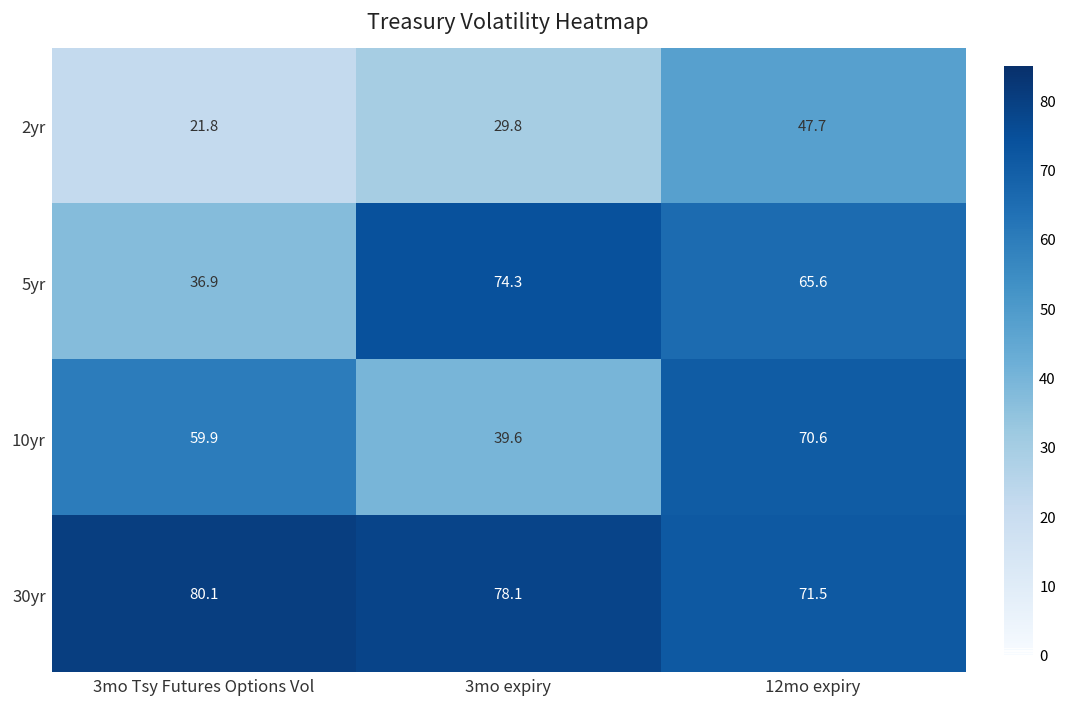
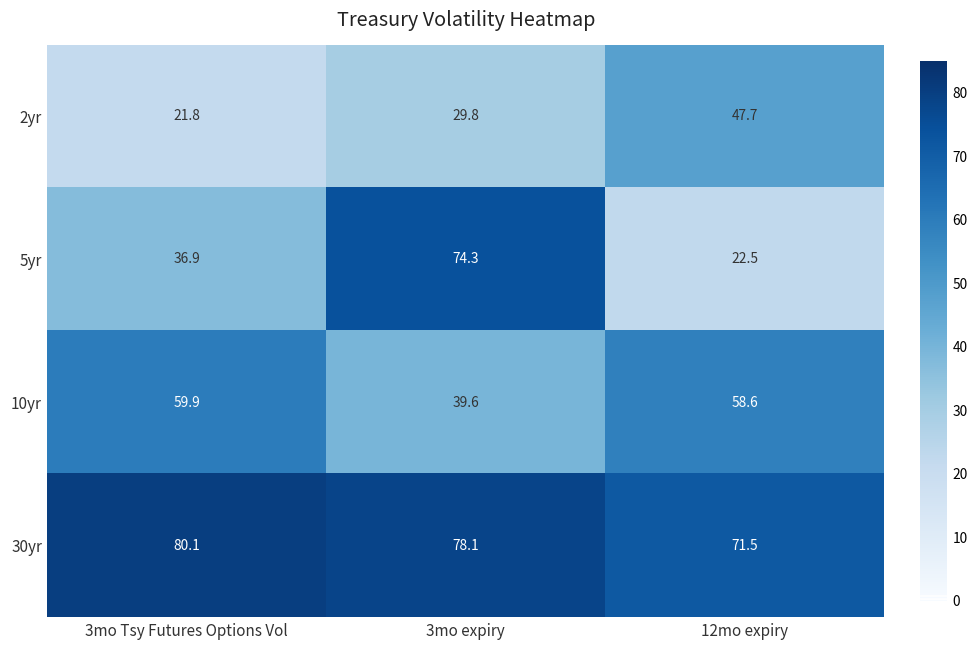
5yr, 12mo expiry: 65.6 -> 22.5
10yr, 12mo expiry: 70.6 -> 58.6
